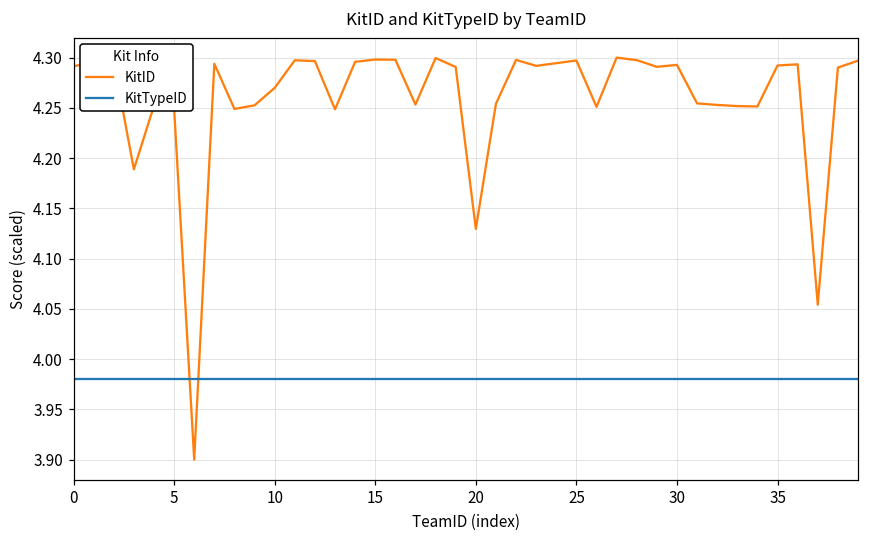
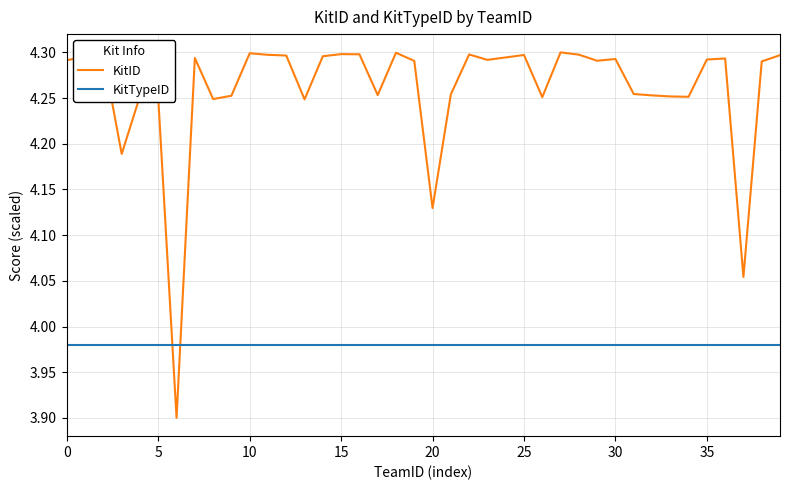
KitID, 10: 4.27 -> 4.30
